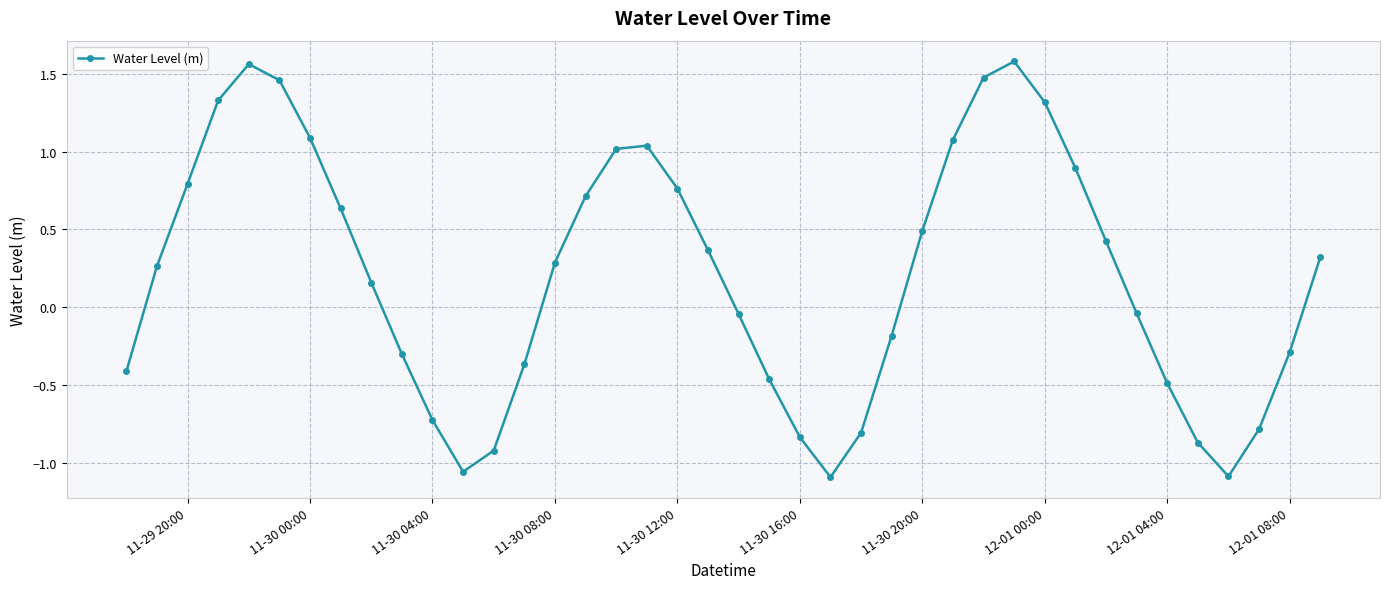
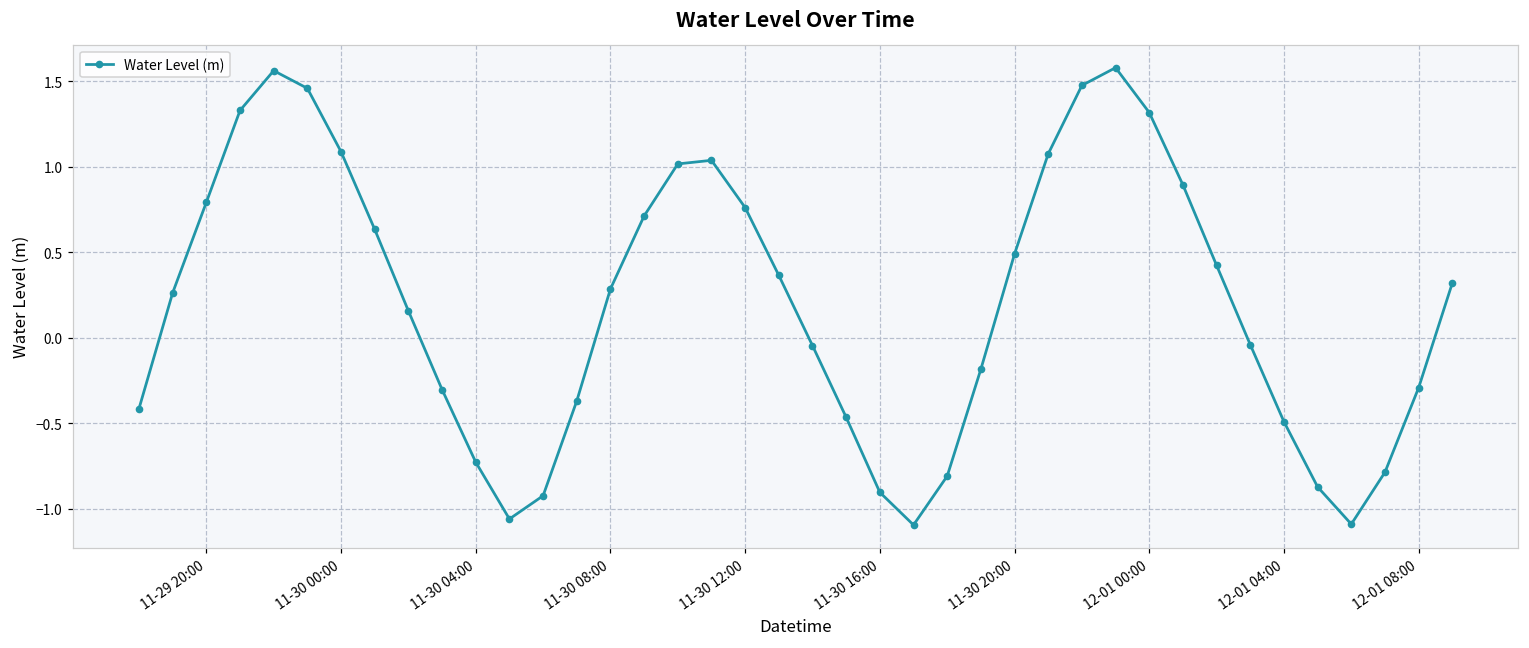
11-30 16:00: -0.84 -> -0.90
